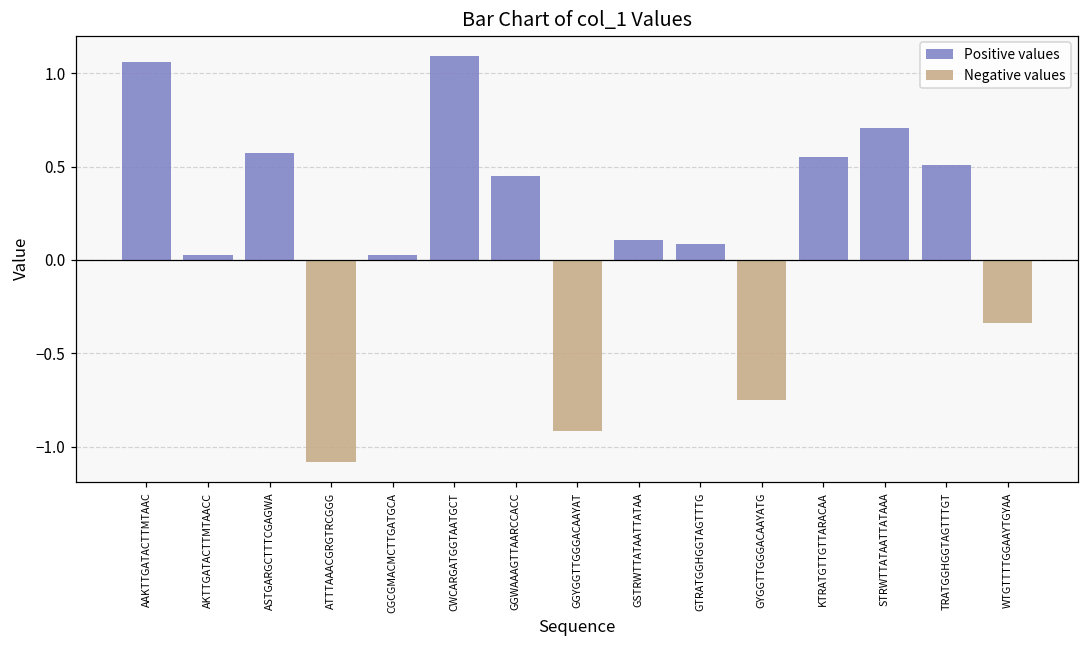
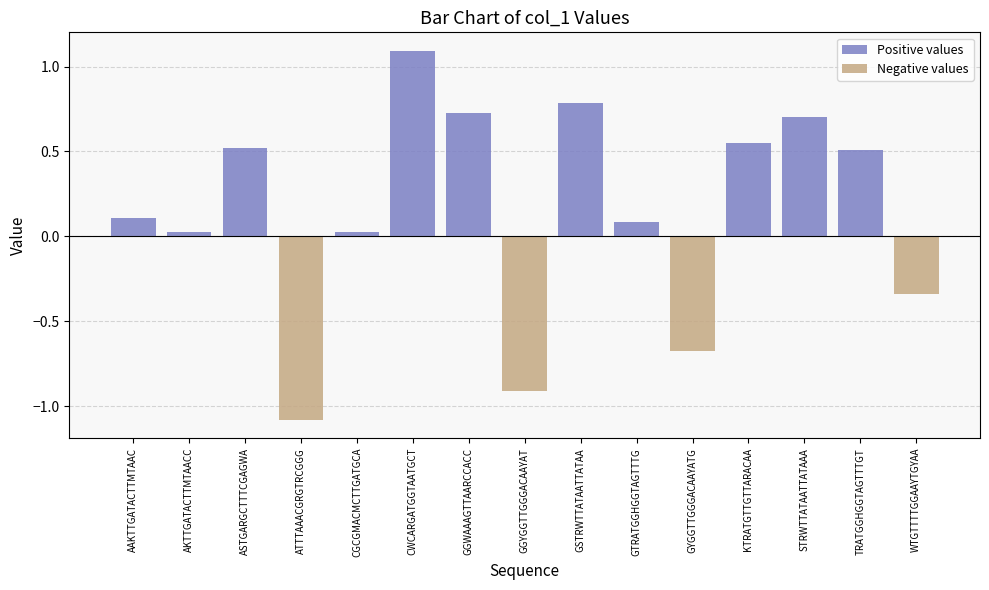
Positive values, AAKTTGATACTTMTAAC: 1.06 -> 0.11
Positive values, ASTGARGCTTTCGAGWA: 0.57 -> 0.52
Positive values, GGWAAAGTTAARCCACC: 0.45 -> 0.73
Positive values, GSTRWTTATAATTATAA: 0.11 -> 0.79
Negative values, GYGGTTGGGACAAYATG: -0.75 -> -0.68
